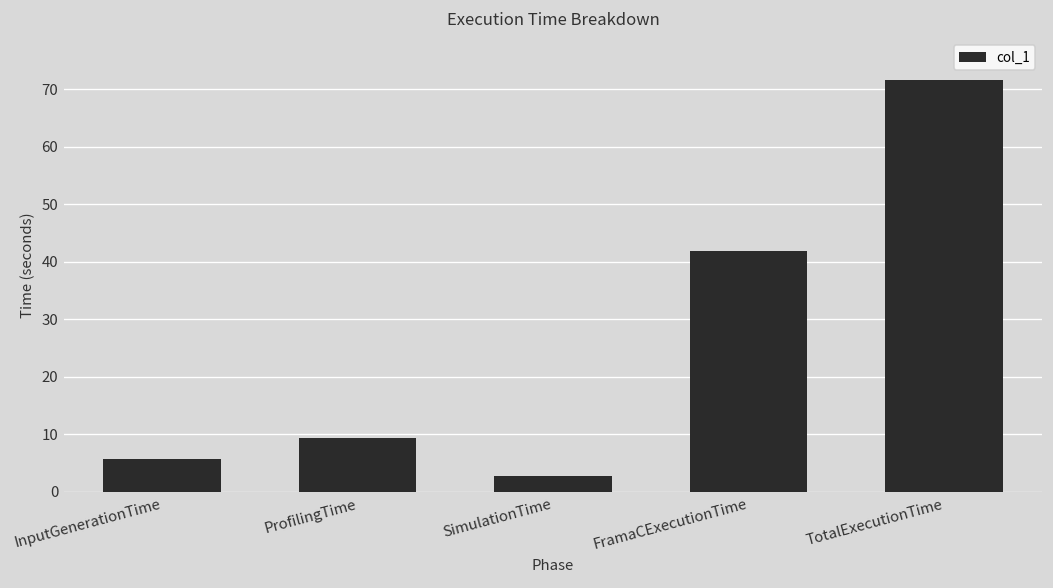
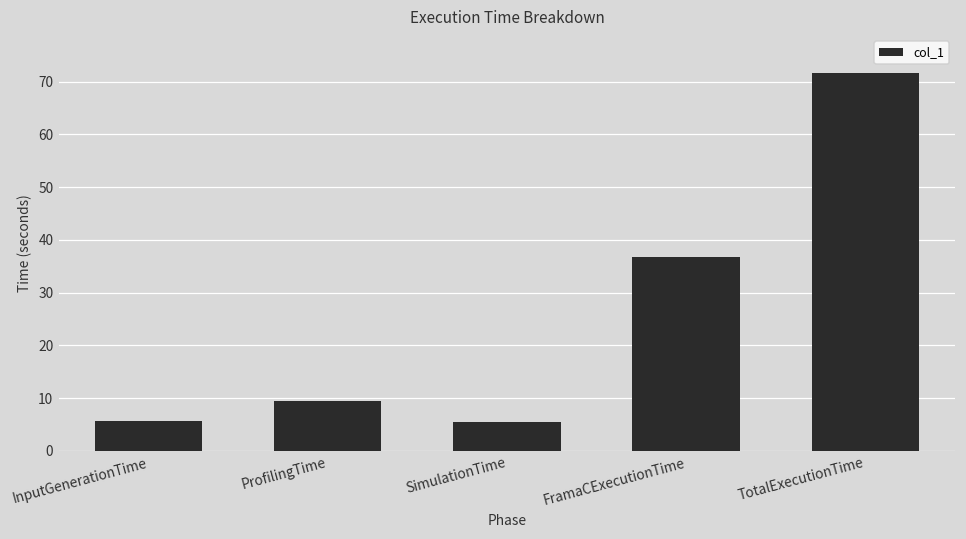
SimulationTime: 3 -> 5
FramaCExecutionTime: 42 -> 37
